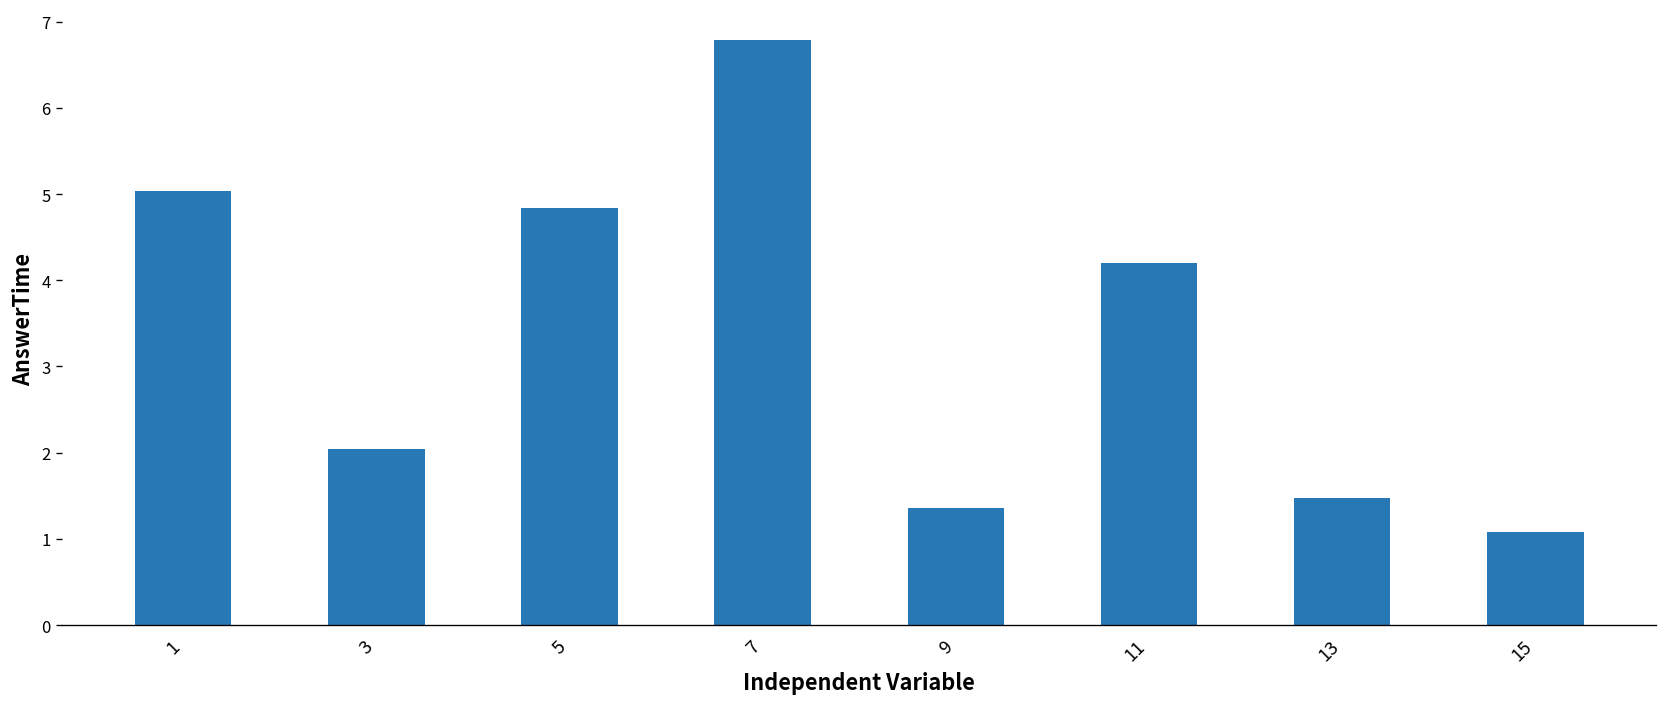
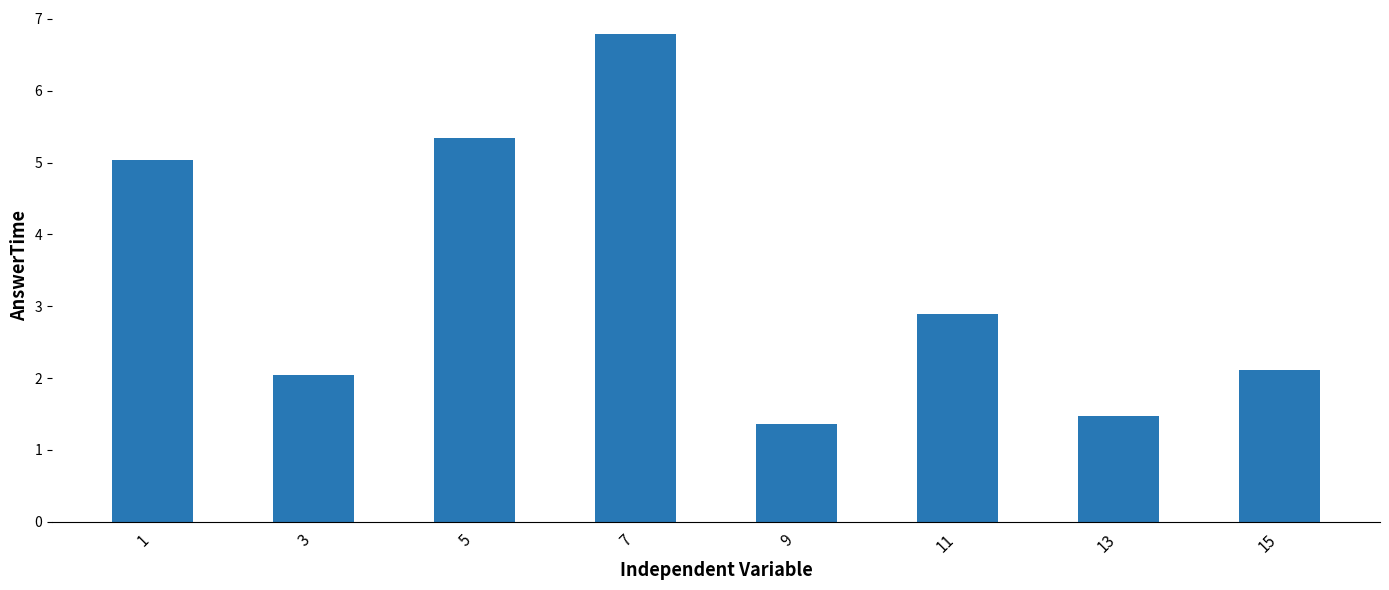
5: 4.8 -> 5.3
11: 4.2 -> 2.9
15: 1.1 -> 2.1
